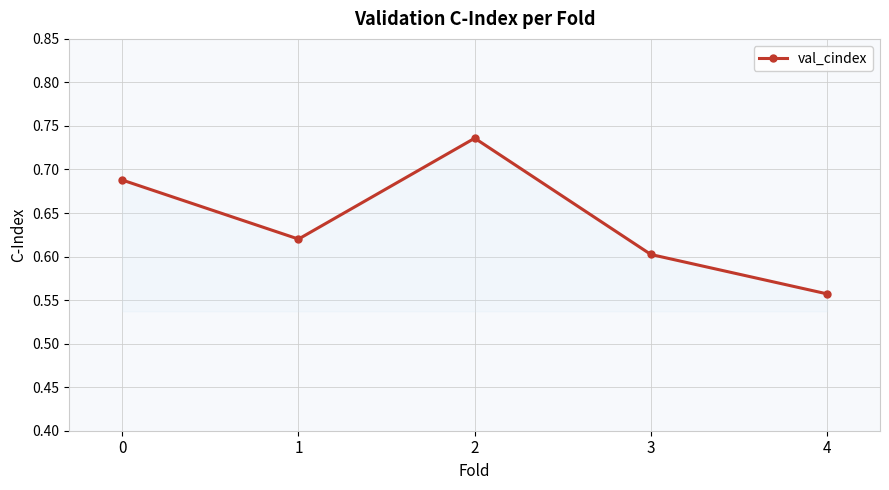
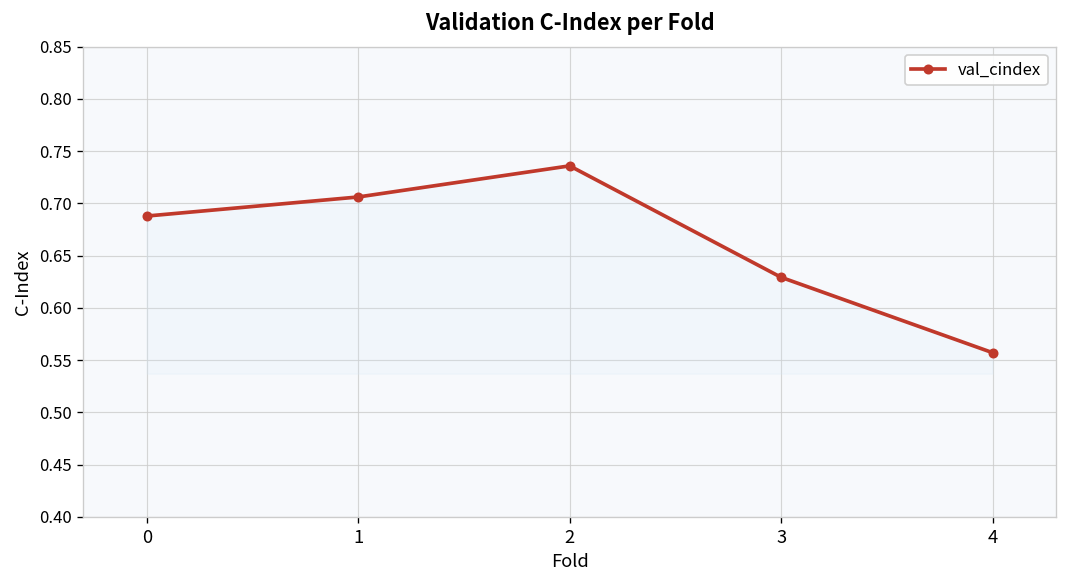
1: 0.62 -> 0.71
3: 0.60 -> 0.63
